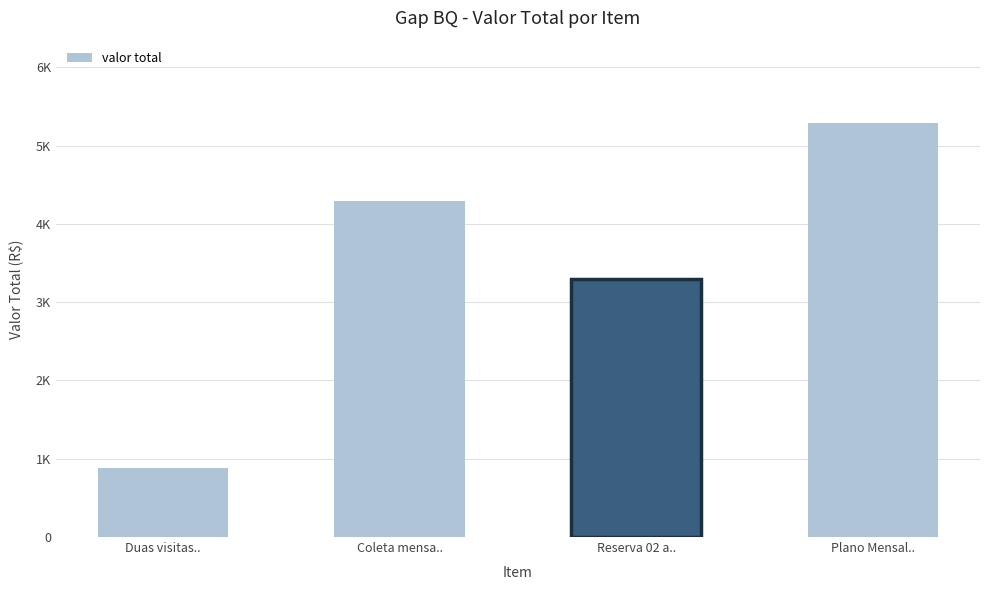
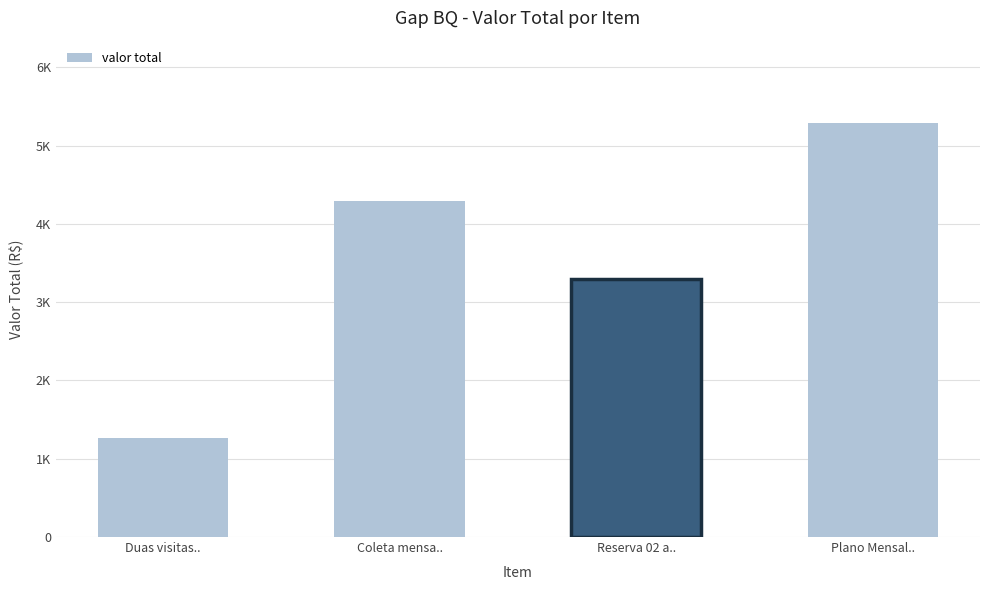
Duas visitas..: 900 -> 1300
